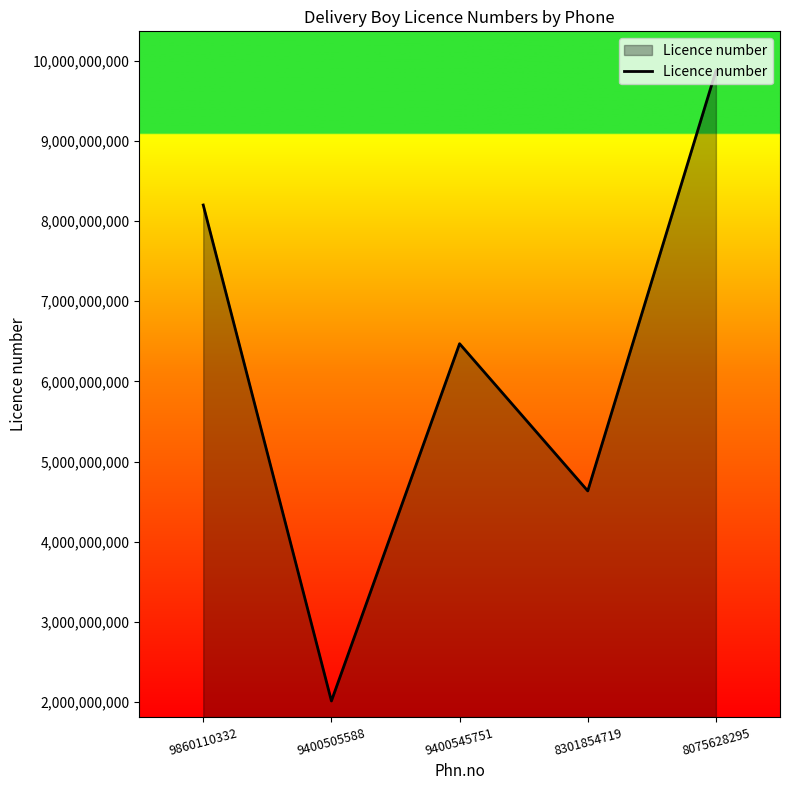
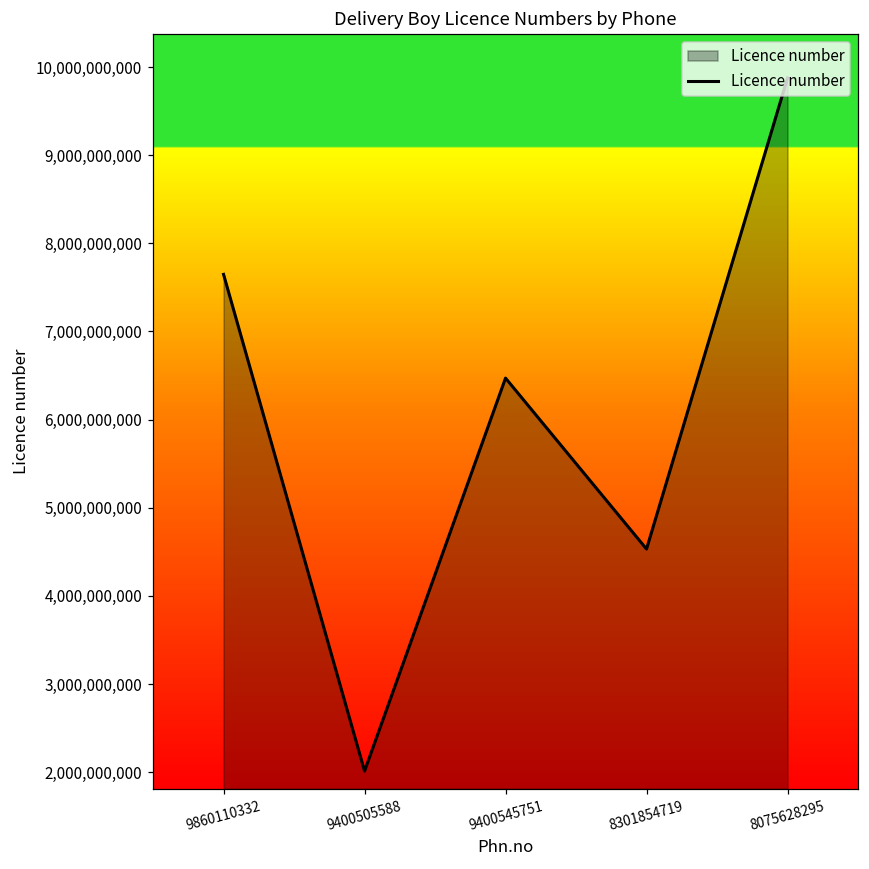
9860110332: 8,200,000,000 -> 7,600,000,000
8301854719: 4,600,000,000 -> 4,500,000,000
